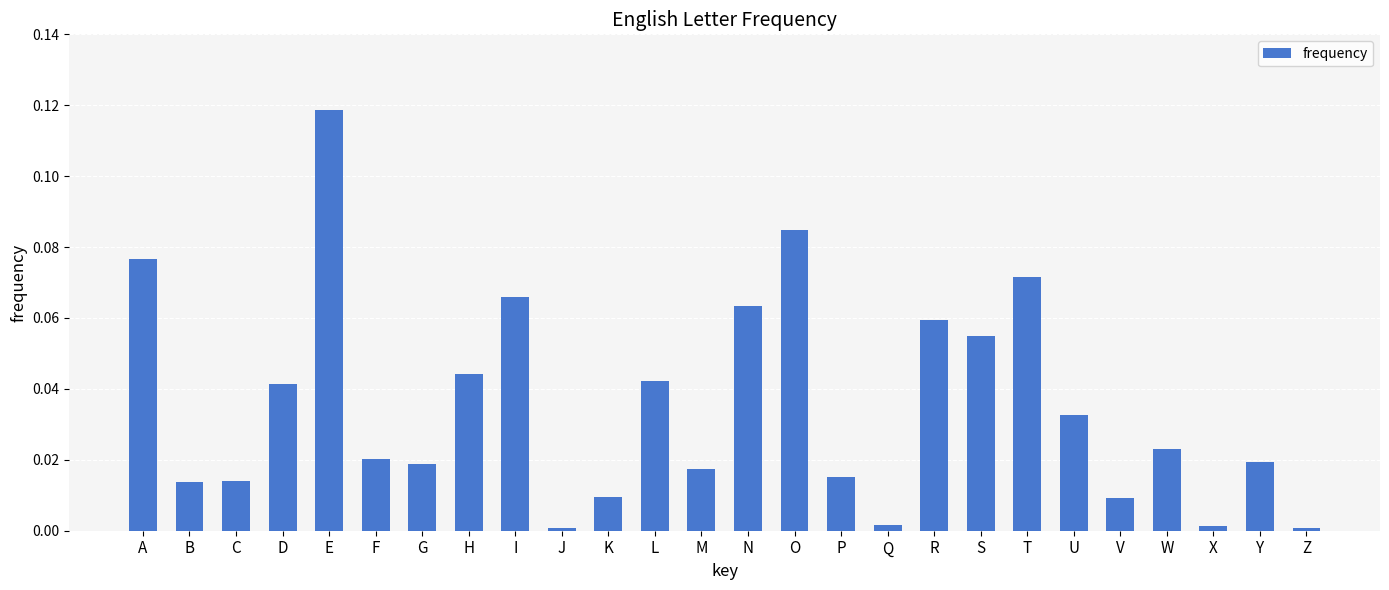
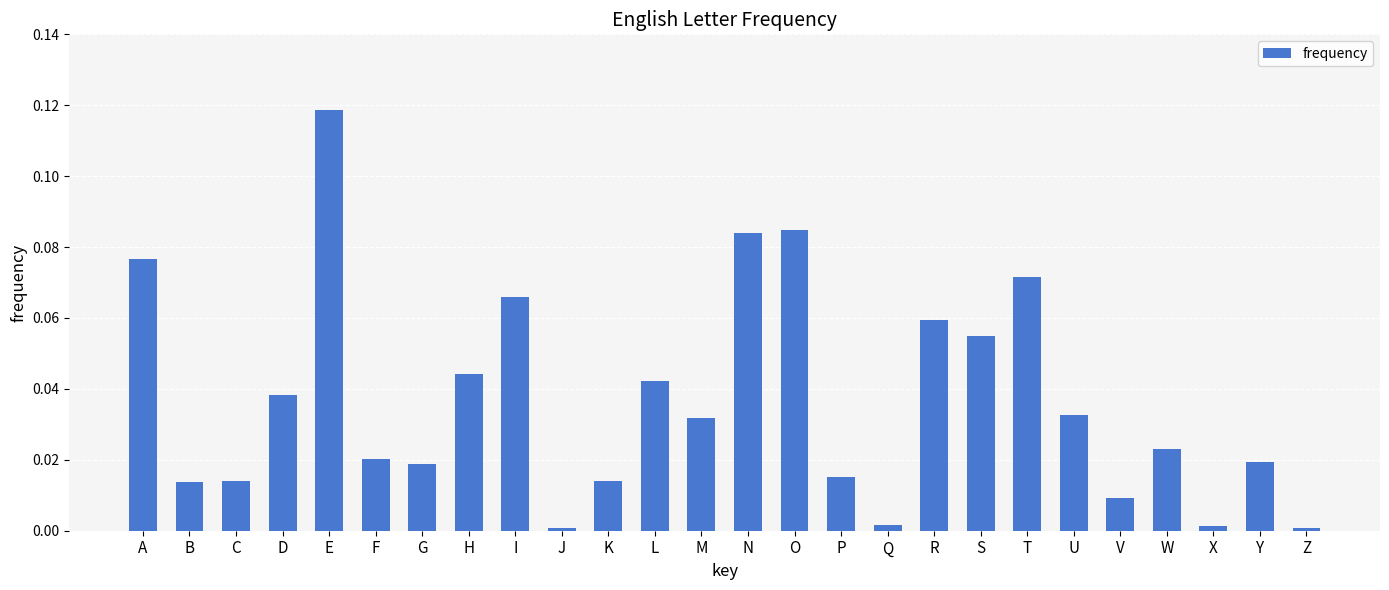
D: 0.041 -> 0.038
K: 0.010 -> 0.014
M: 0.018 -> 0.032
N: 0.063 -> 0.084
